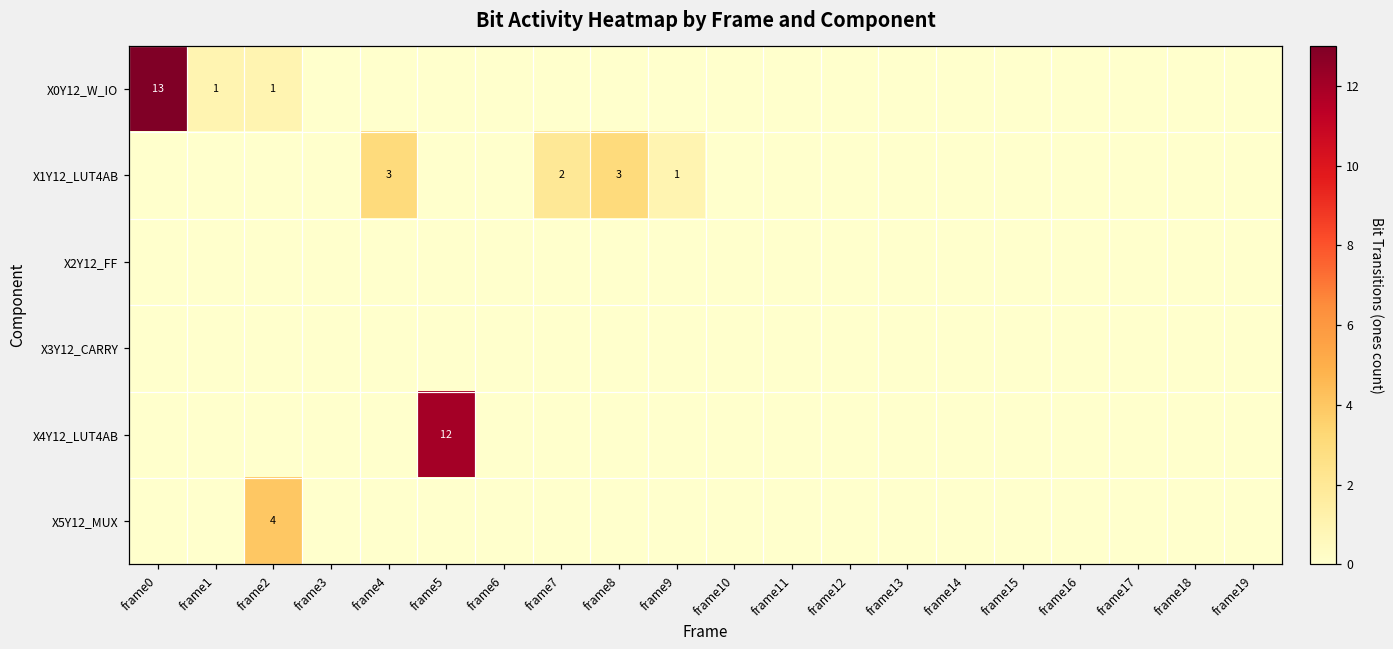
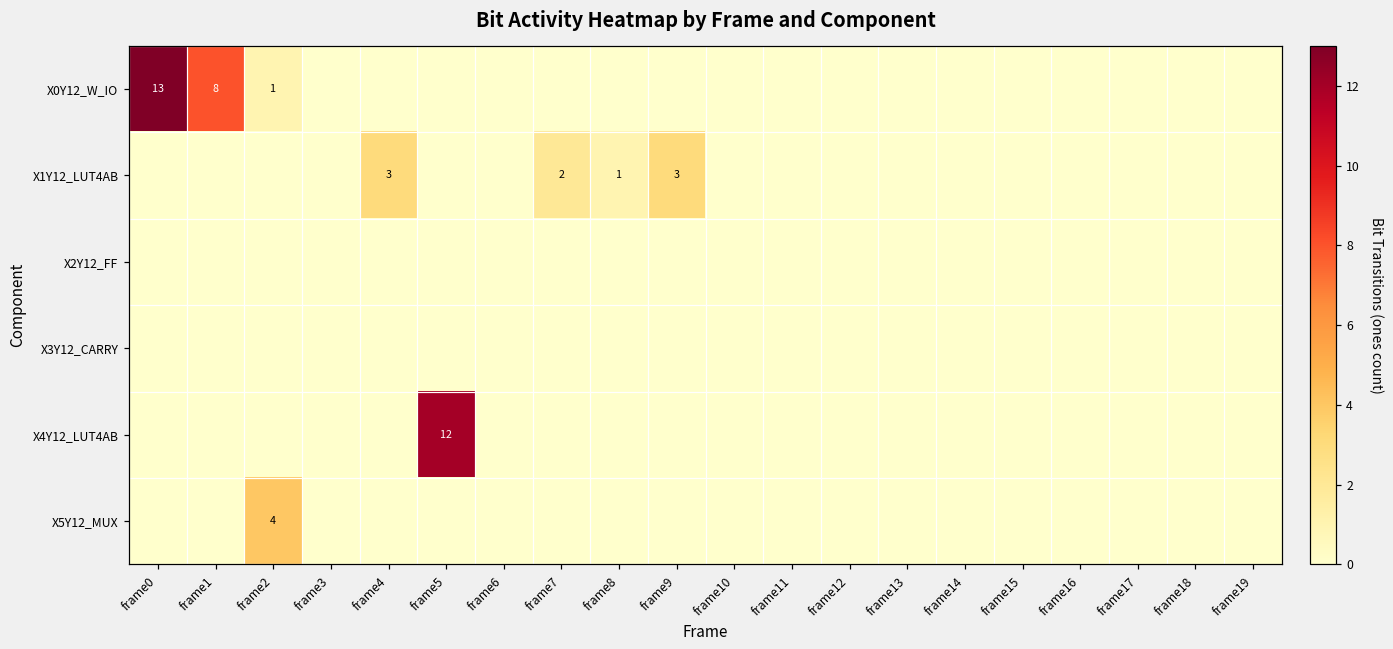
X0Y12_W_IO, frame1: 1 -> 8
X1Y12_LUT4AB, frame8: 3 -> 1
X1Y12_LUT4AB, frame9: 1 -> 3
